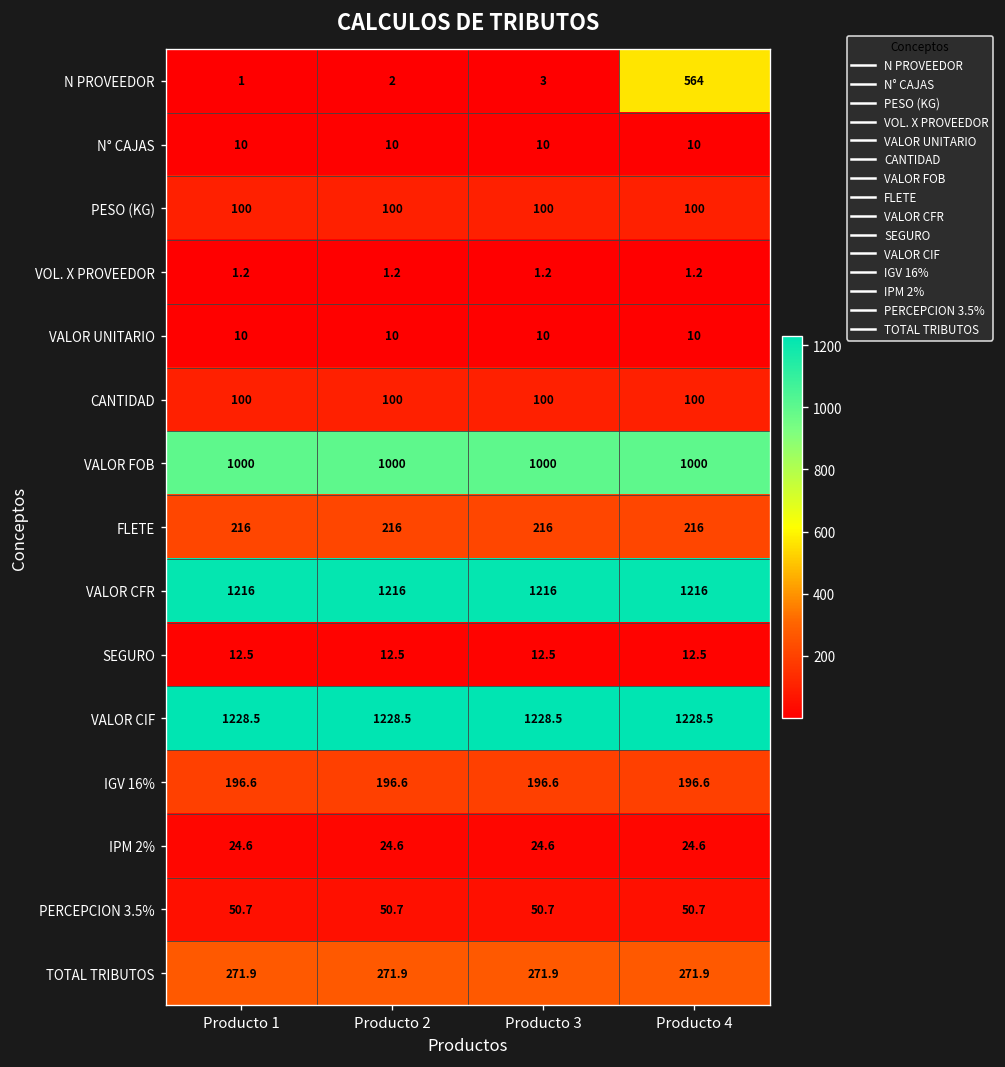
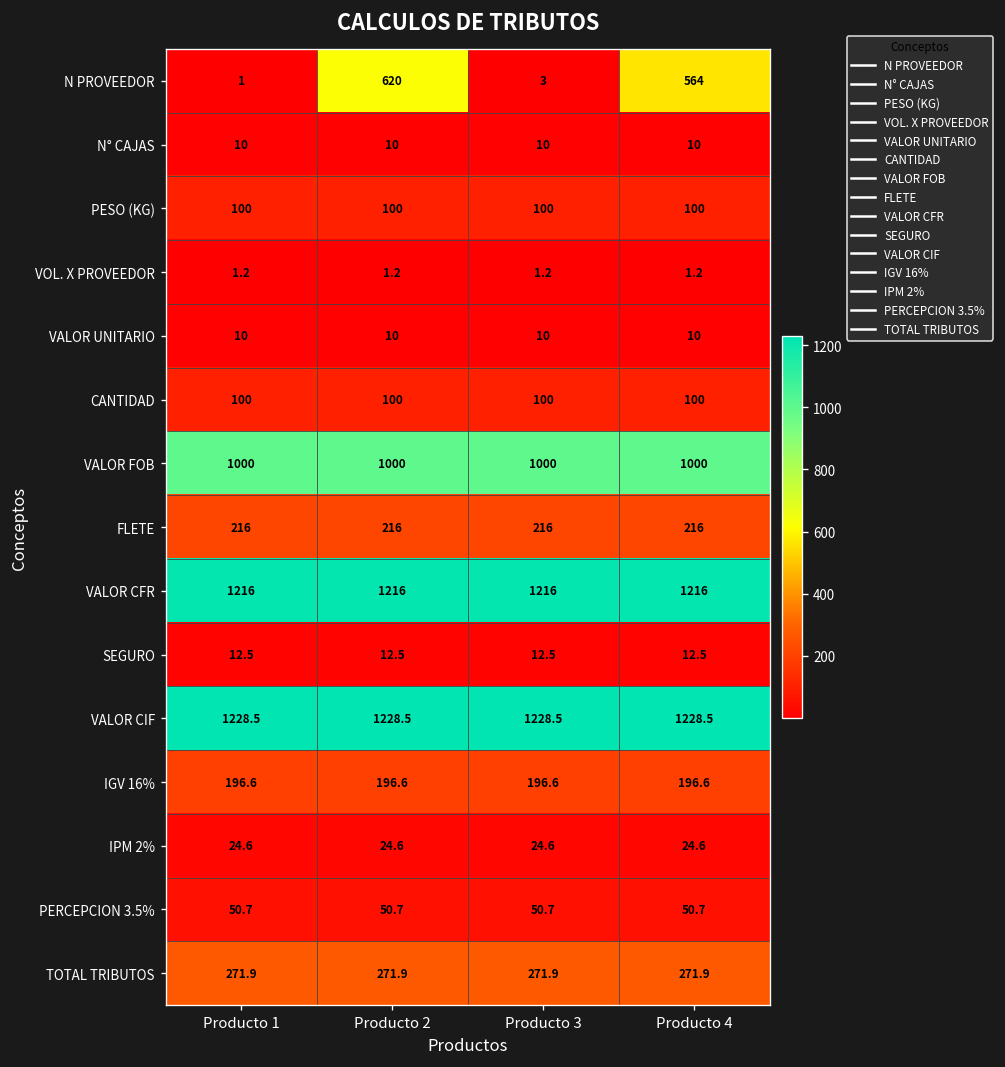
N PROVEEDOR, Producto 2: 2 -> 620
